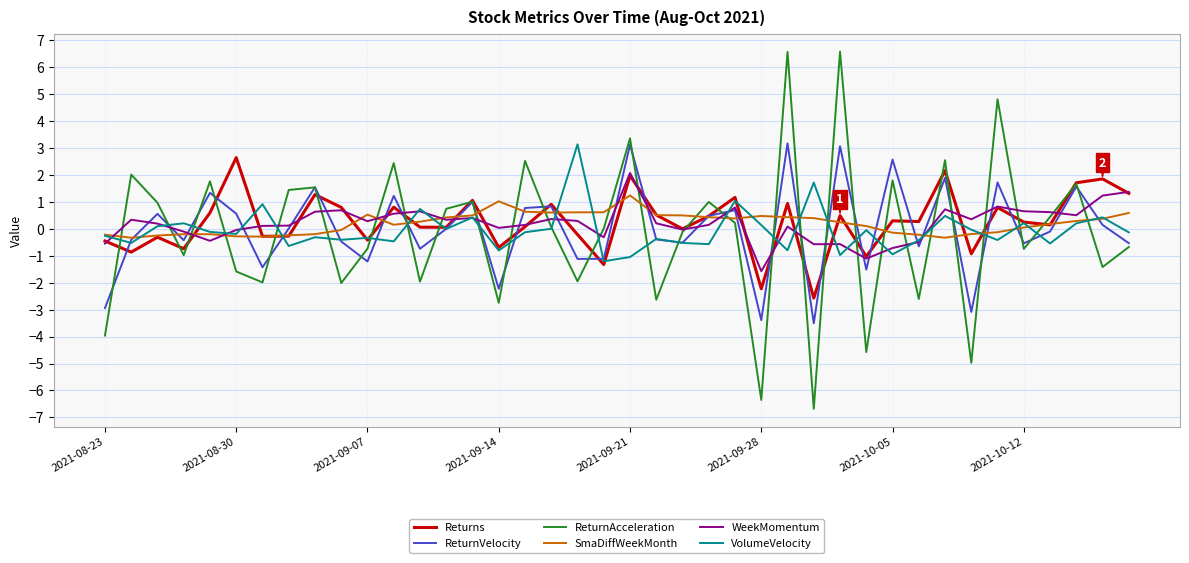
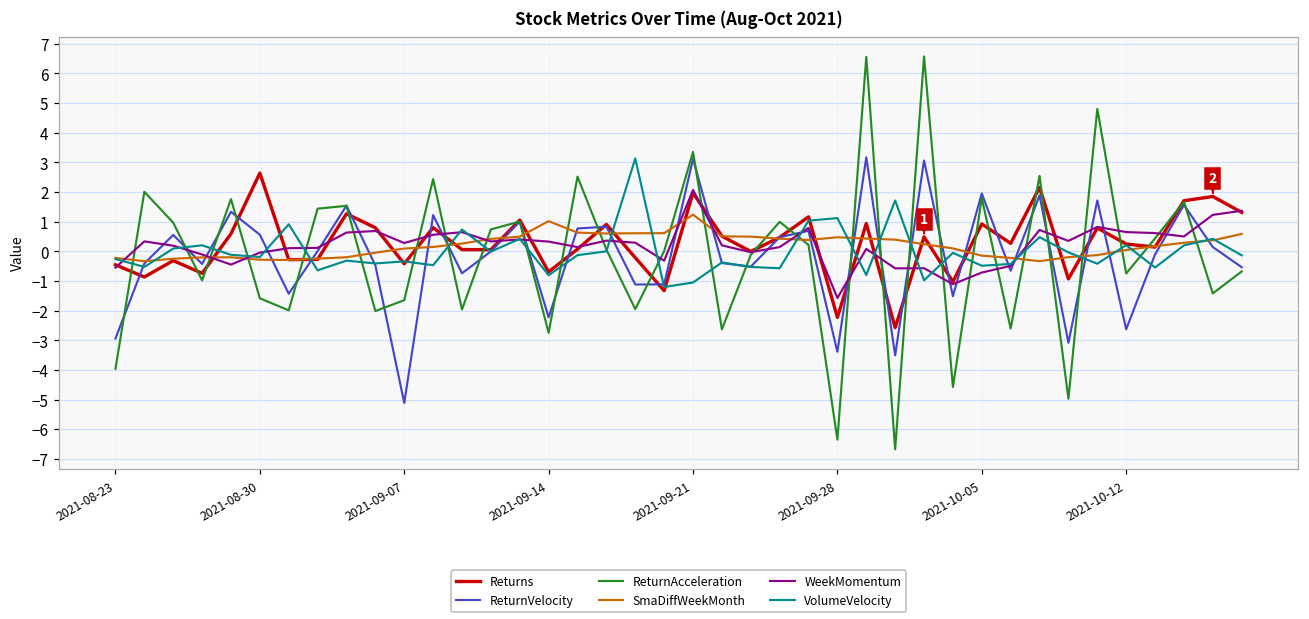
ReturnVelocity, 2021-09-07: -1.2 -> -5.1
ReturnAcceleration, 2021-09-07: -0.7 -> -1.6
SmaDiffWeekMonth, 2021-09-07: 0.5 -> 0.1
WeekMomentum, 2021-09-14: 0.0 -> 0.3
VolumeVelocity, 2021-09-28: 0.1 -> 1.1
Returns, 2021-10-05: 0.3 -> 0.9
ReturnVelocity, 2021-10-05: 2.6 -> 1.9
VolumeVelocity, 2021-10-05: -0.9 -> -0.5
ReturnVelocity, 2021-10-12: -0.5 -> -2.6
